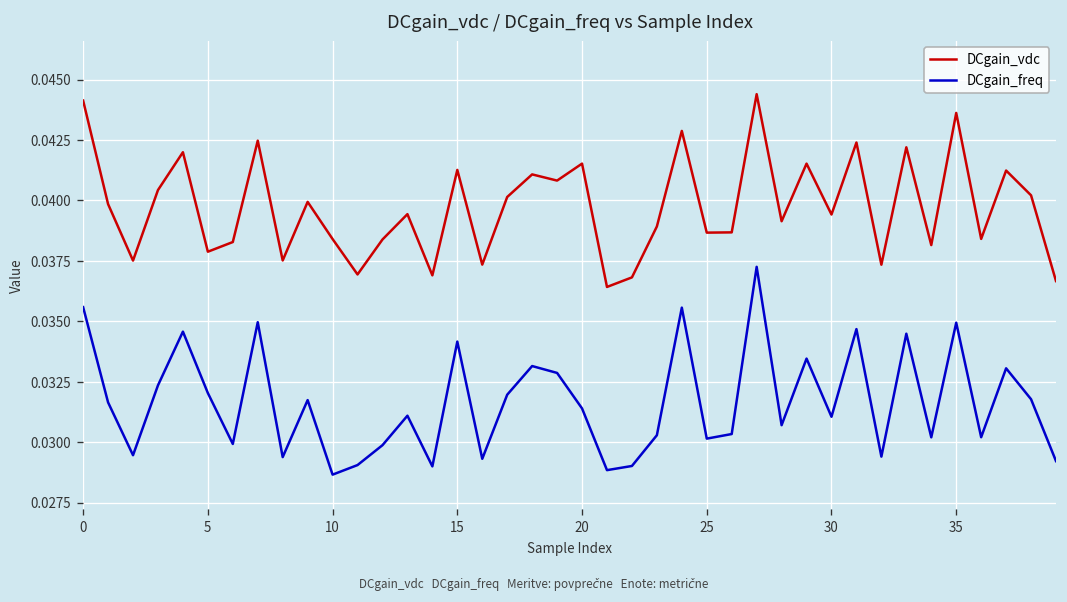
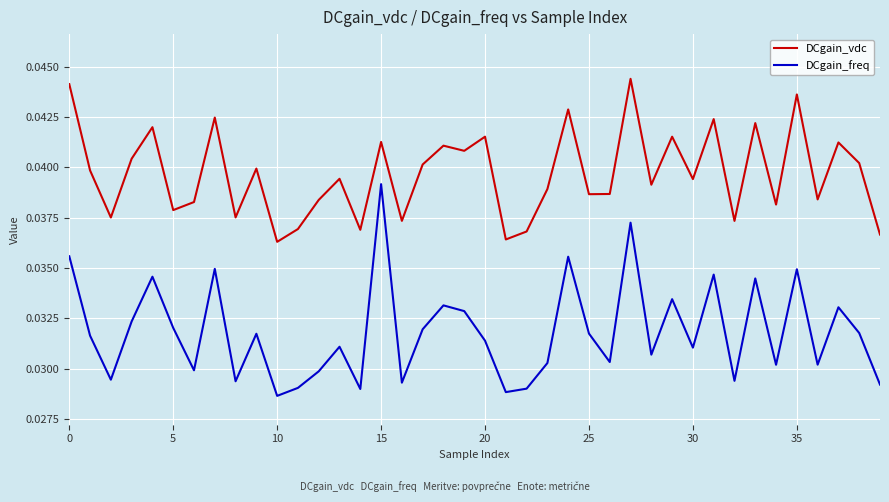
DCgain_vdc, 10: 0.0384 -> 0.0363
DCgain_freq, 15: 0.0342 -> 0.0392
DCgain_freq, 25: 0.0301 -> 0.0317
